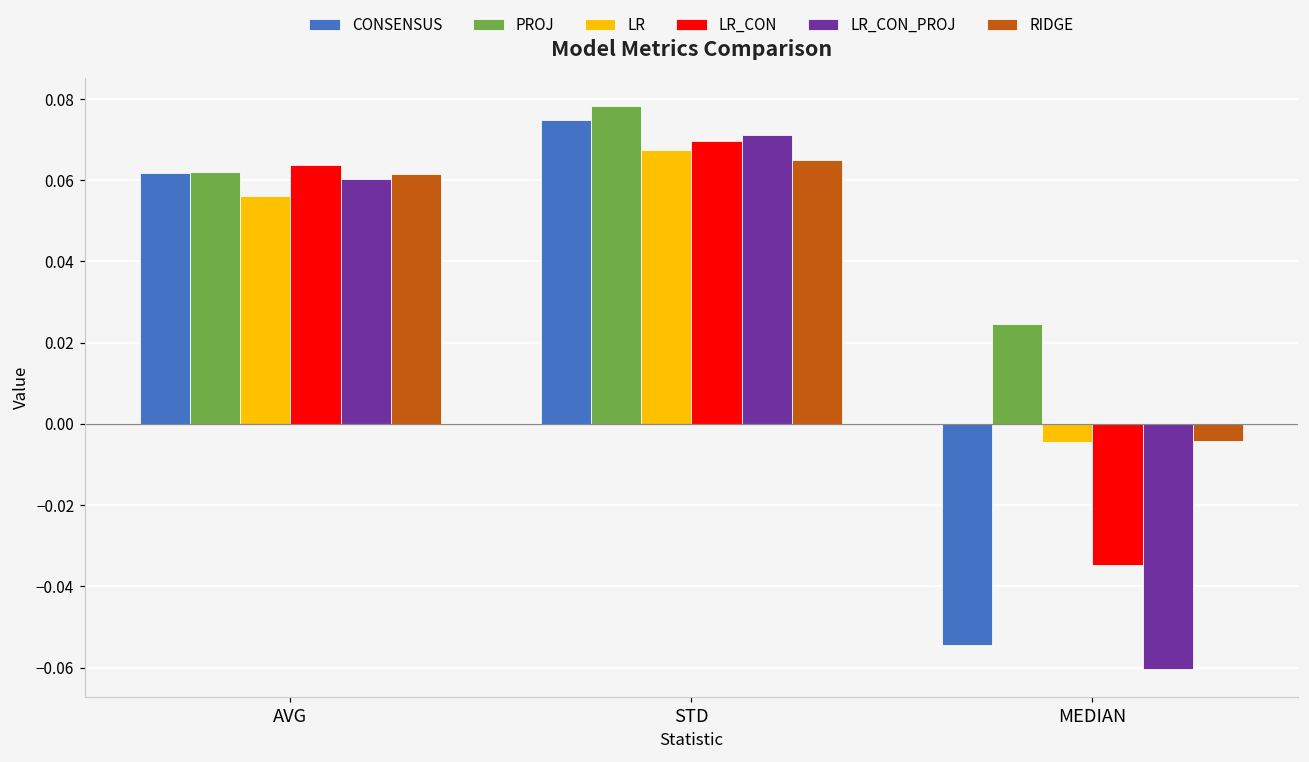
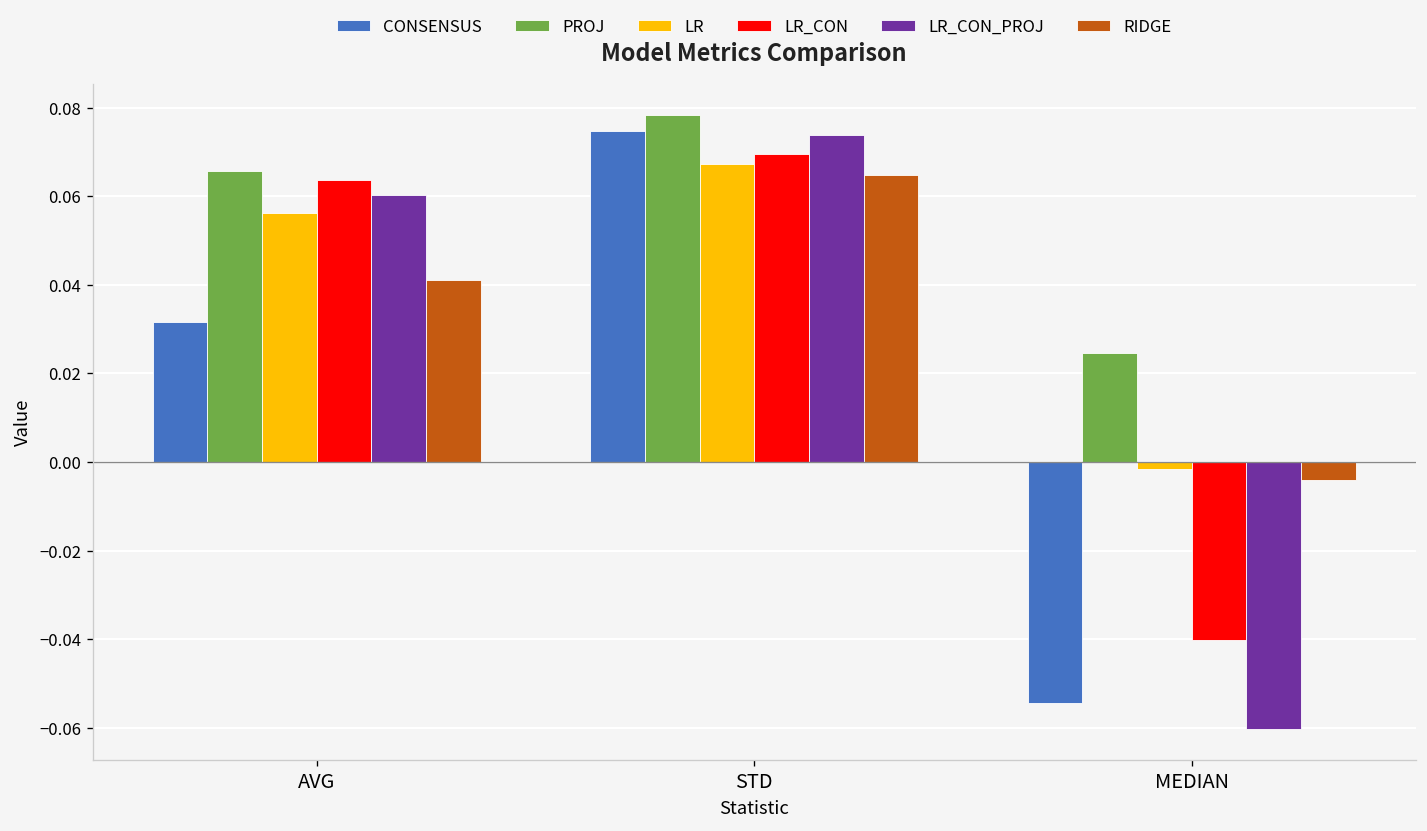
CONSENSUS, AVG: 0.062 -> 0.032
PROJ, AVG: 0.062 -> 0.066
RIDGE, AVG: 0.062 -> 0.041
LR_CON_PROJ, STD: 0.071 -> 0.074
LR, MEDIAN: -0.004 -> -0.002
LR_CON, MEDIAN: -0.035 -> -0.040
